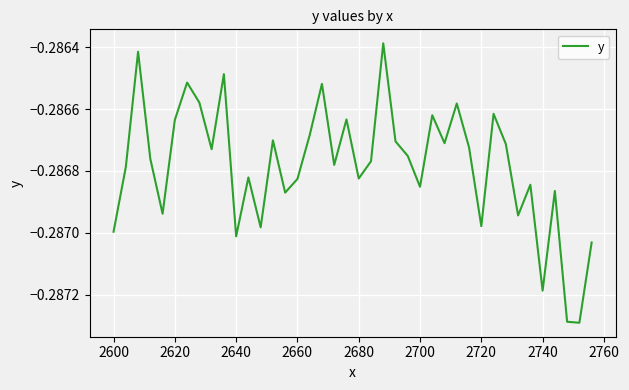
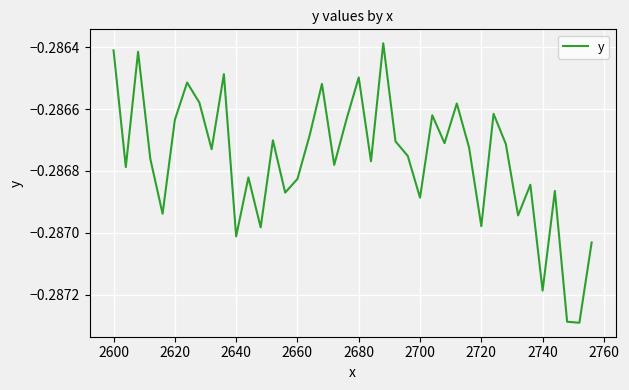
2600: -0.28700 -> -0.28641
2680: -0.28682 -> -0.28650
2700: -0.28685 -> -0.28689
